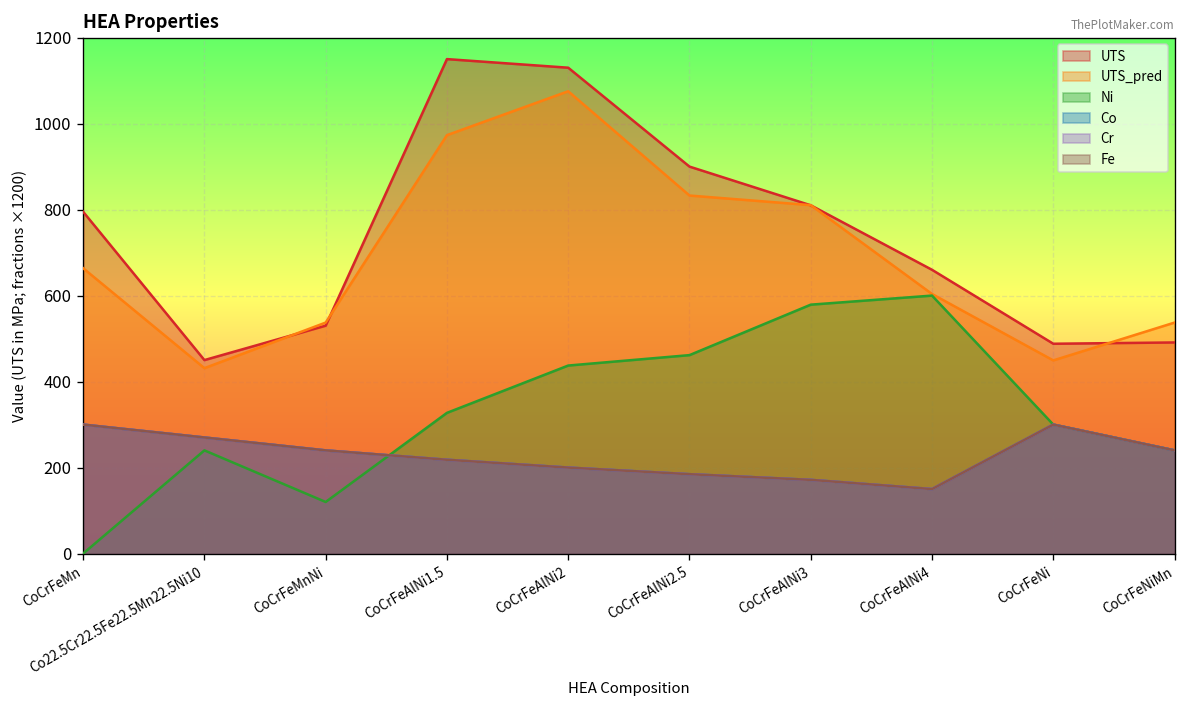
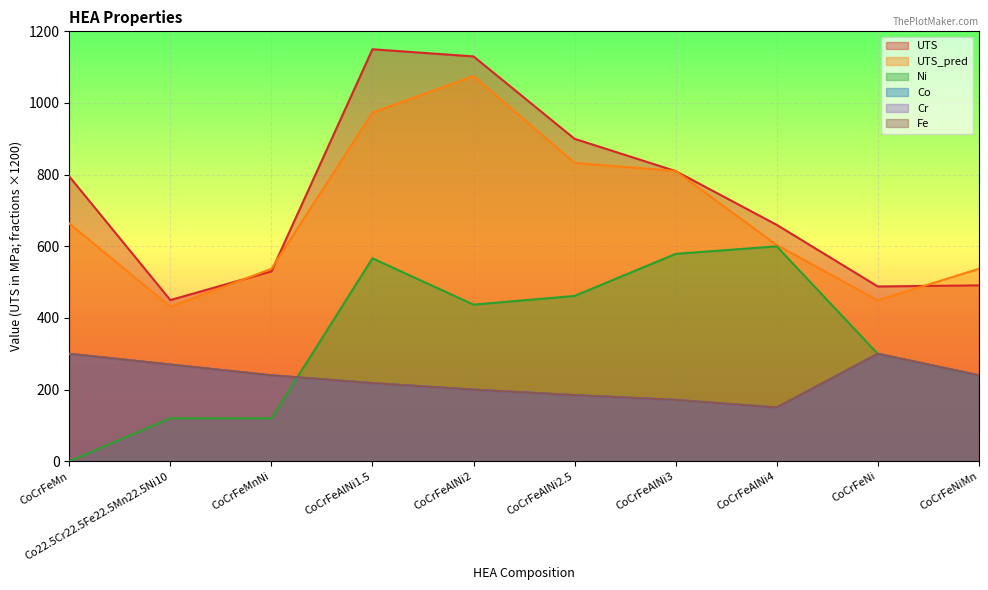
Ni, Co22.5Cr22.5Fe22.5Mn22.5Ni10: 240 -> 120
Ni, CoCrFeAlNi1.5: 330 -> 570
